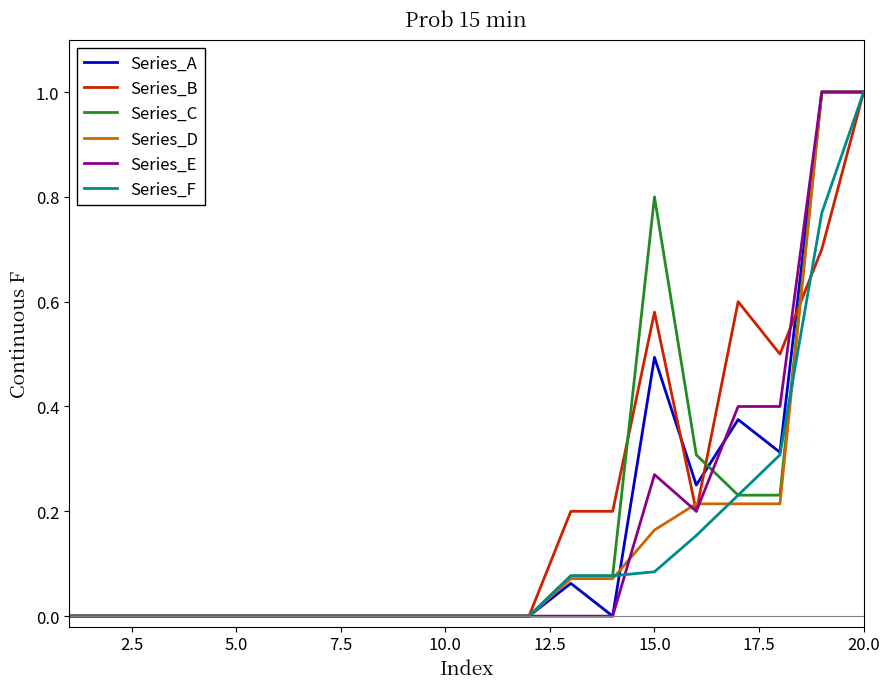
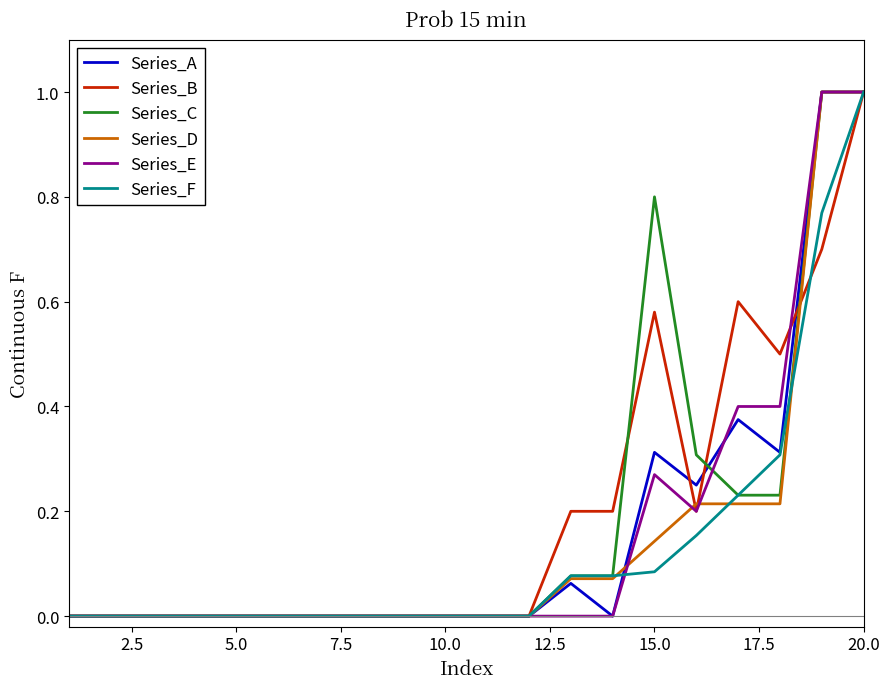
Series_A, 15.0: 0.49 -> 0.31
Series_D, 15.0: 0.16 -> 0.14
